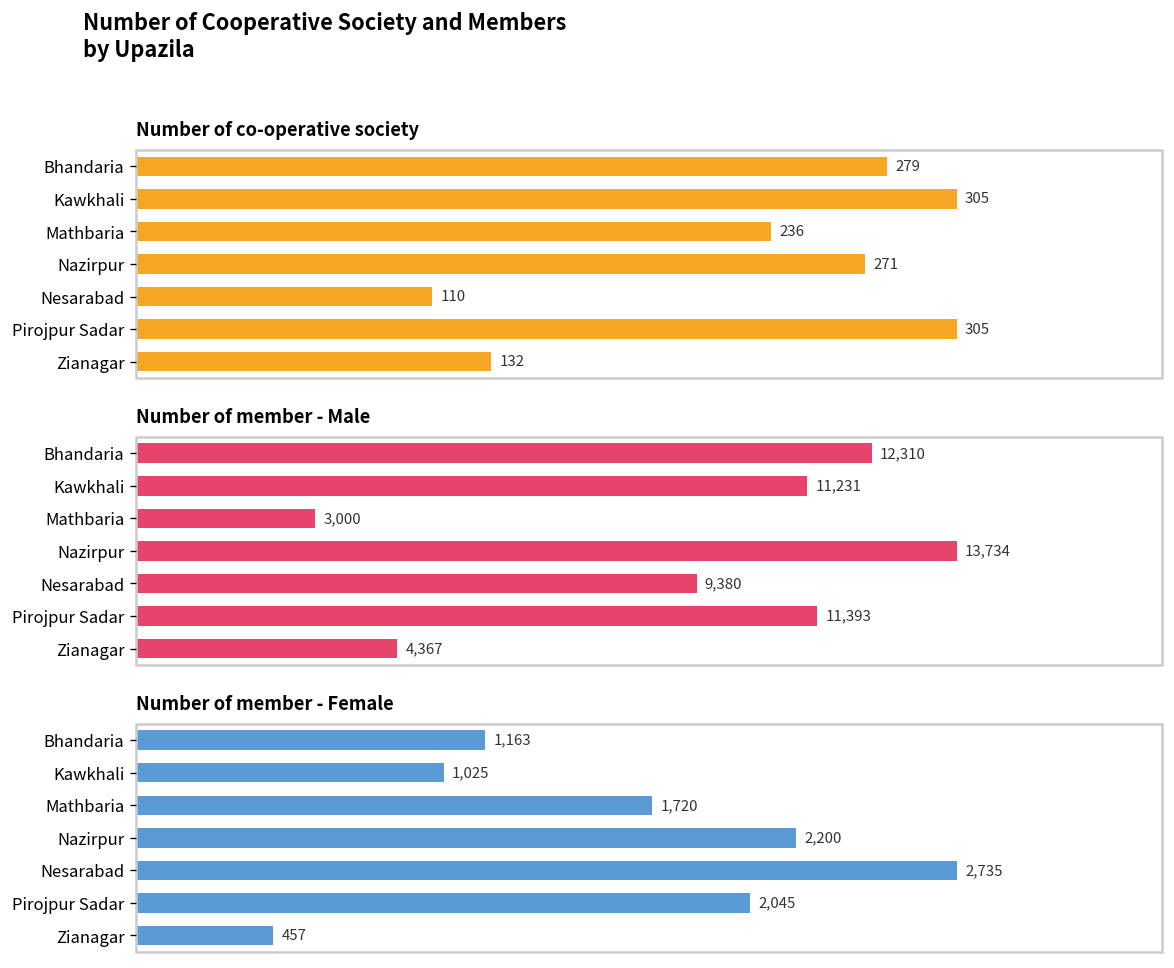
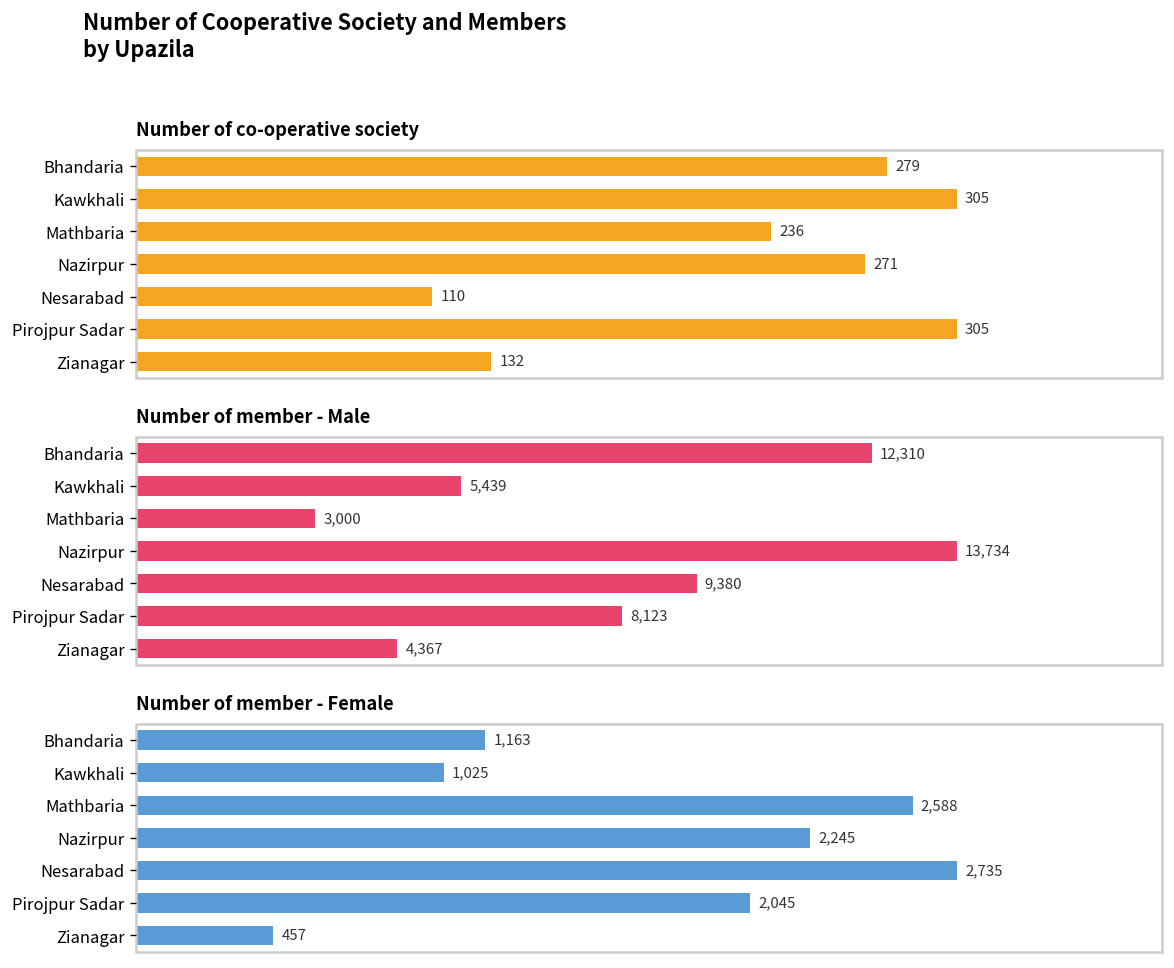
Number of member - Male, Kawkhali: 11,231 -> 5,439
Number of member - Male, Pirojpur Sadar: 11,393 -> 8,123
Number of member - Female, Mathbaria: 1,720 -> 2,588
Number of member - Female, Nazirpur: 2,200 -> 2,245
